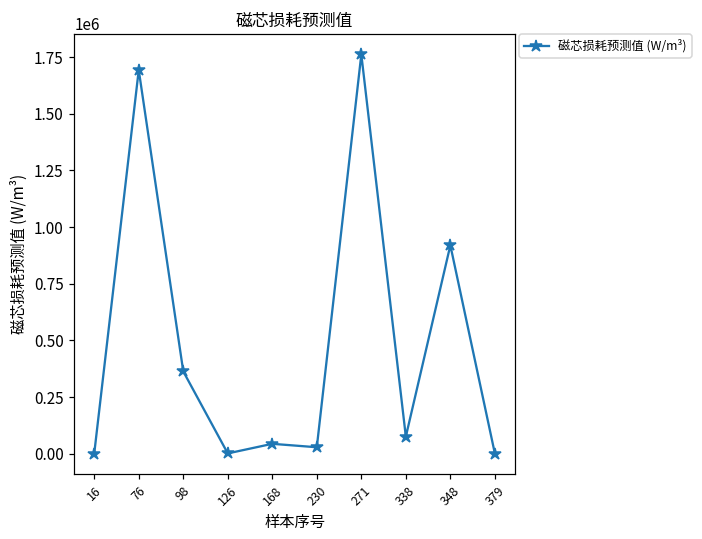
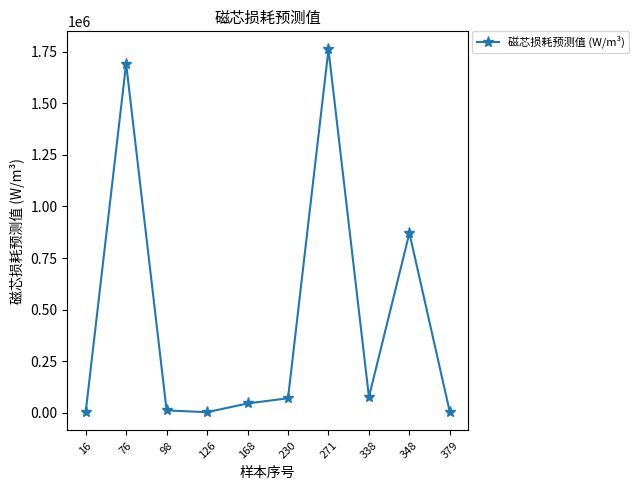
98: 360000 -> 10000
230: 30000 -> 70000
348: 920000 -> 870000
